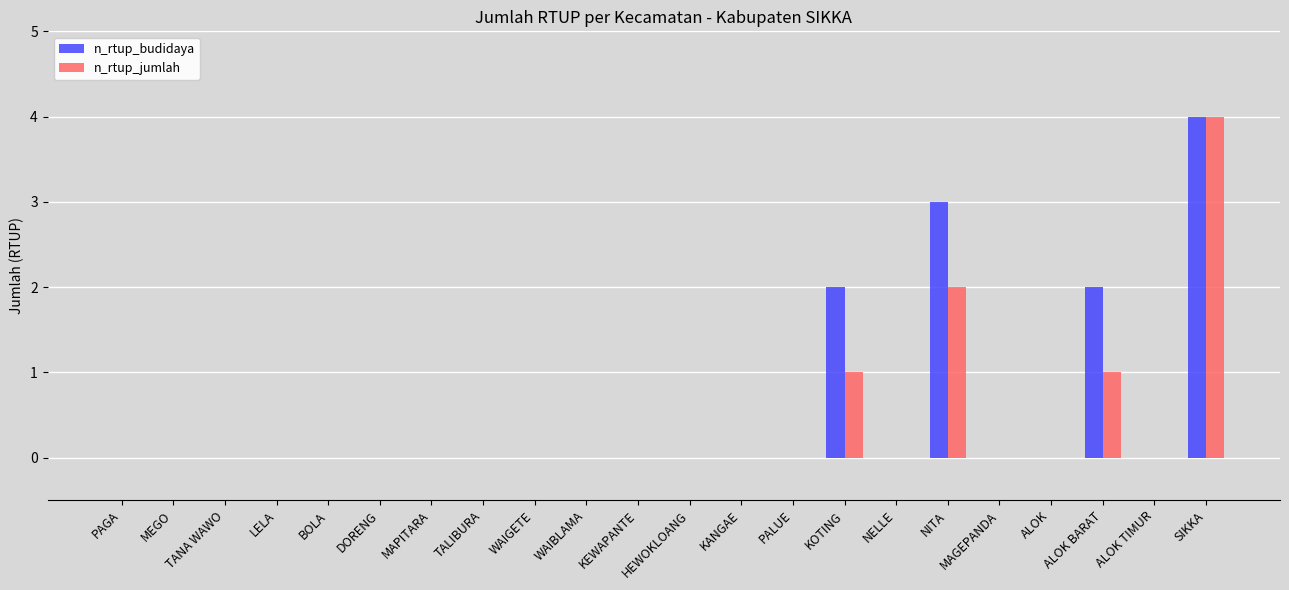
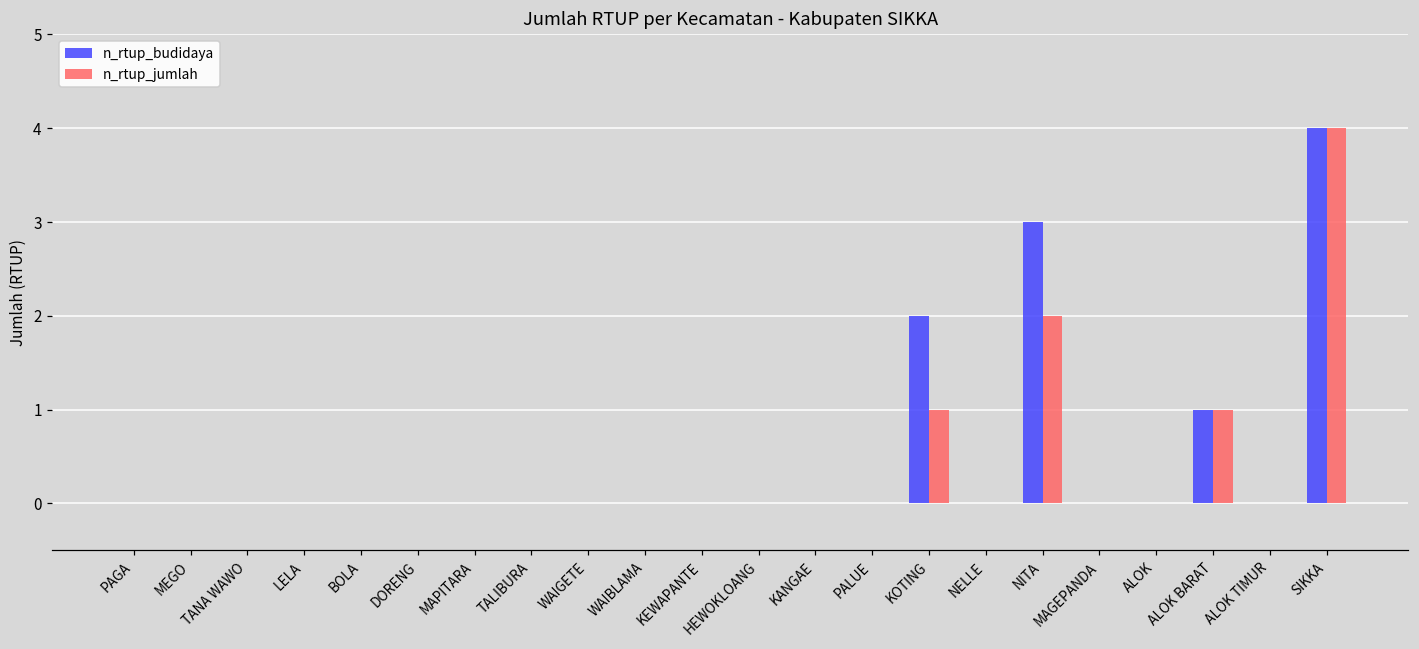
n_rtup_budidaya, ALOK BARAT: 2 -> 1
